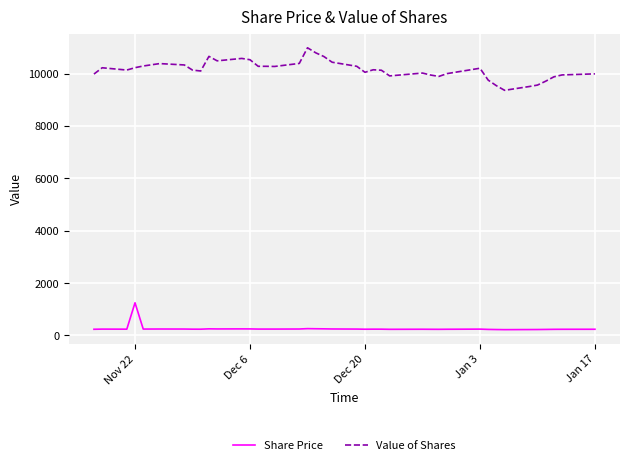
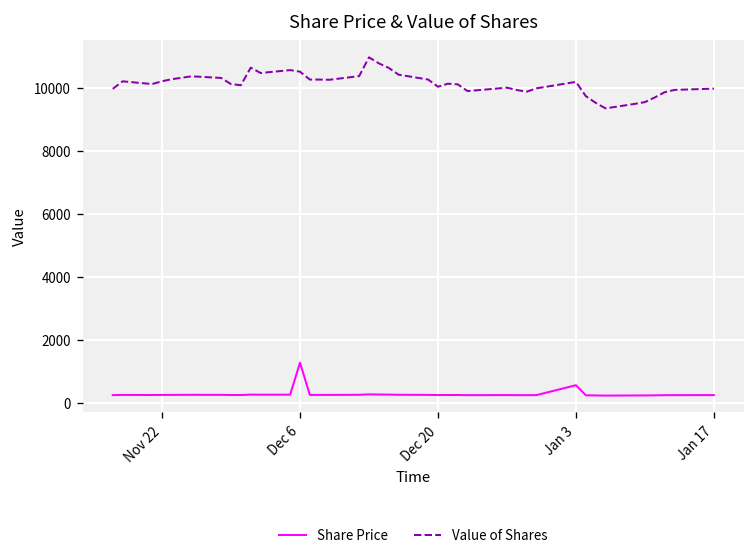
Share Price, Nov 22: 1200 -> 200
Share Price, Dec 6: 300 -> 1300
Share Price, Jan 3: 200 -> 600
